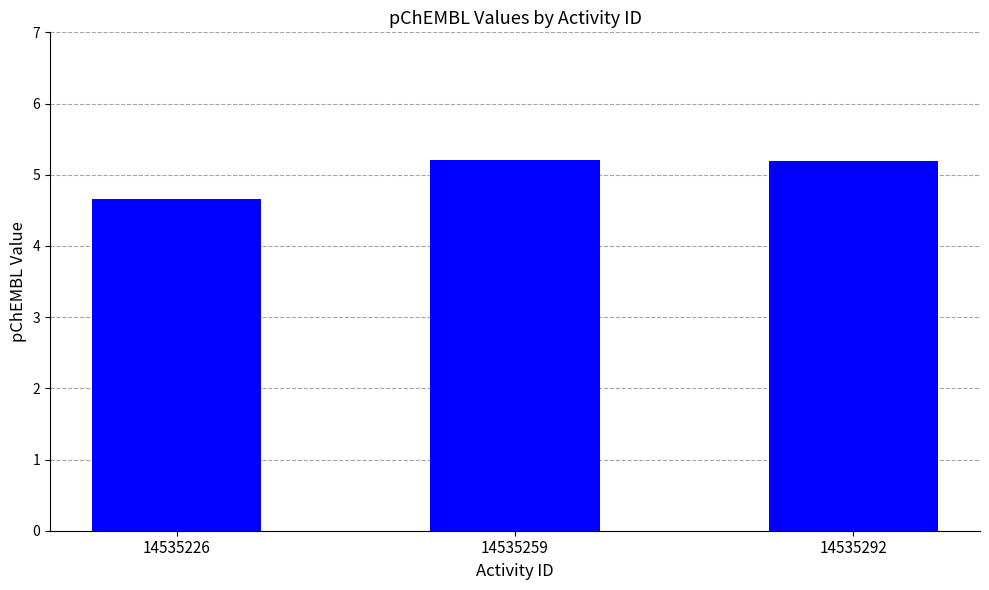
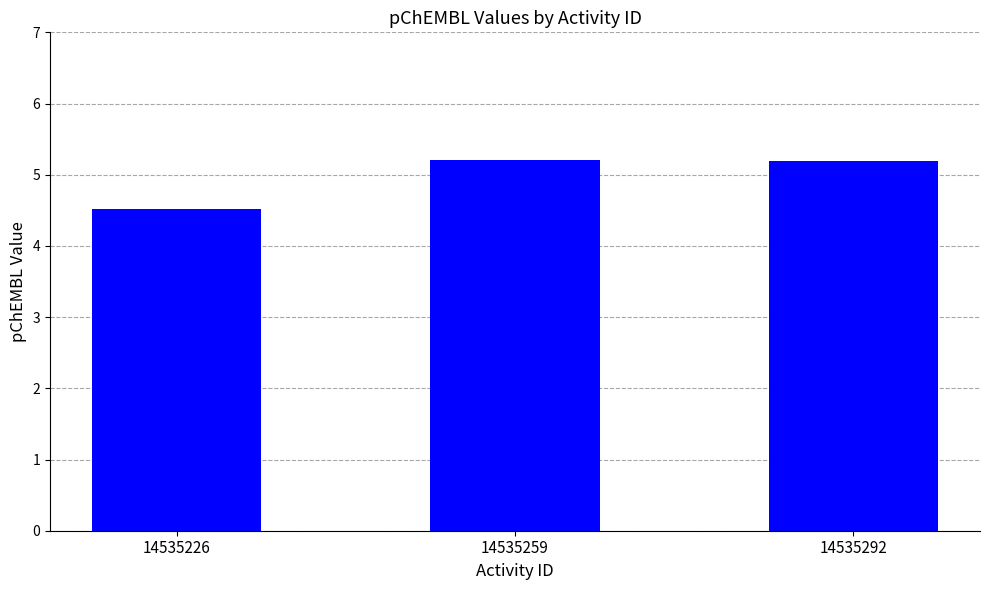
14535226: 4.7 -> 4.5
